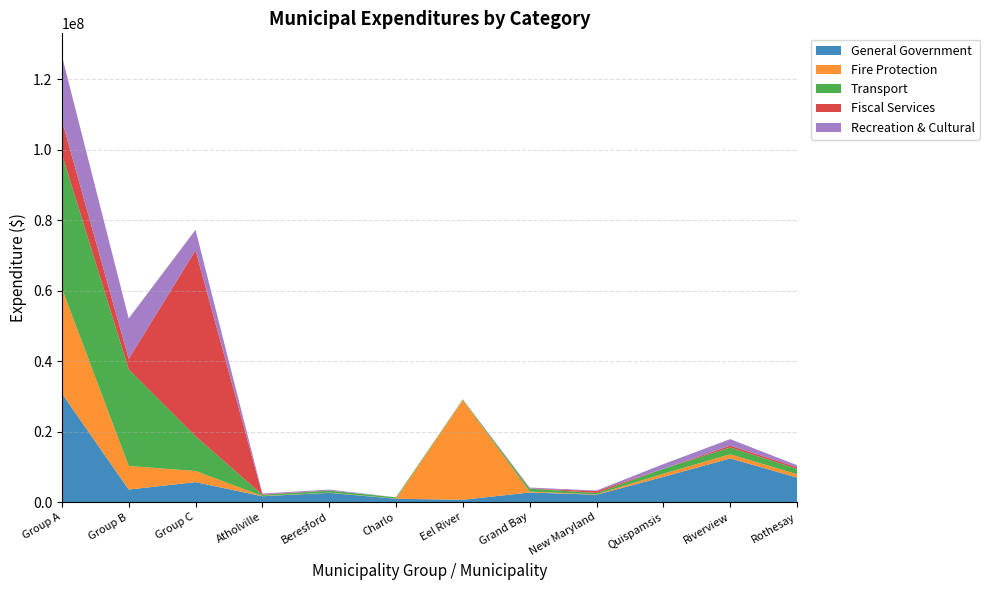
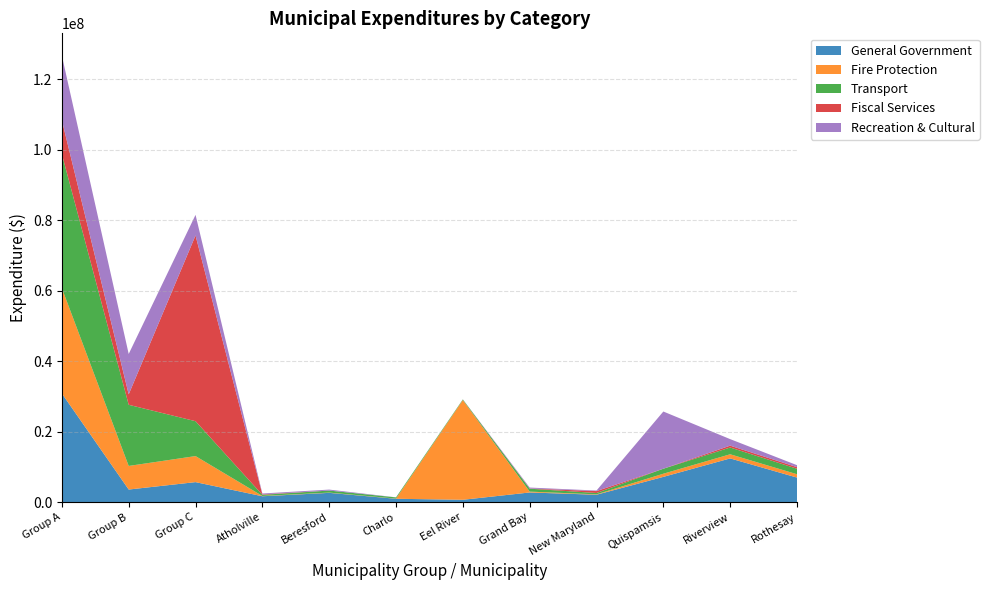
Transport, Group B: 27000000 -> 17000000
Fire Protection, Group C: 3000000 -> 7000000
Recreation & Cultural, Quispamsis: 1000000 -> 16000000
